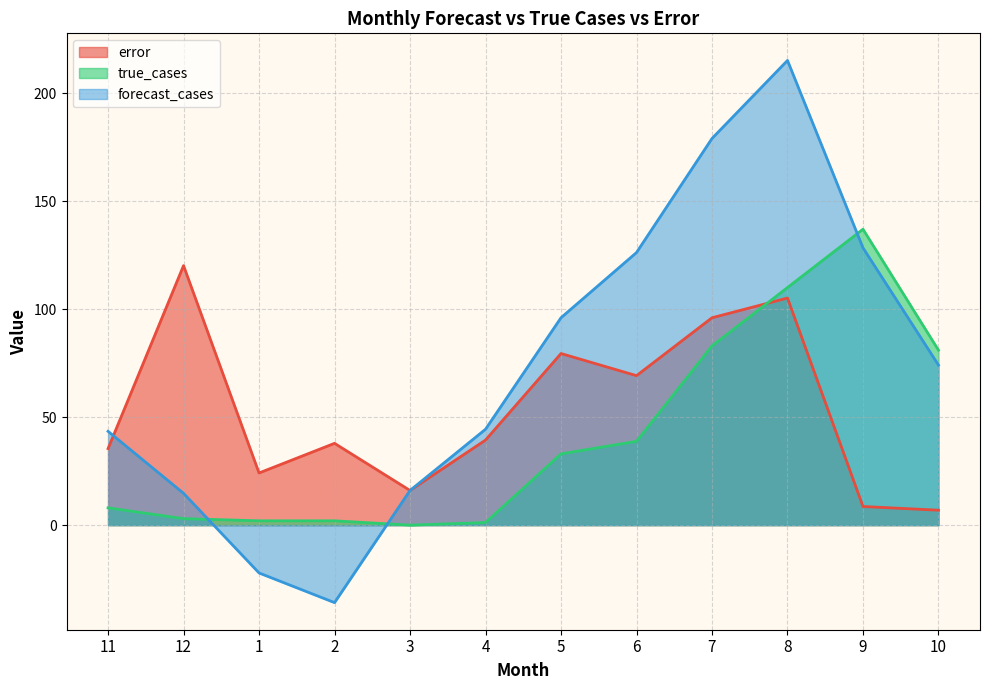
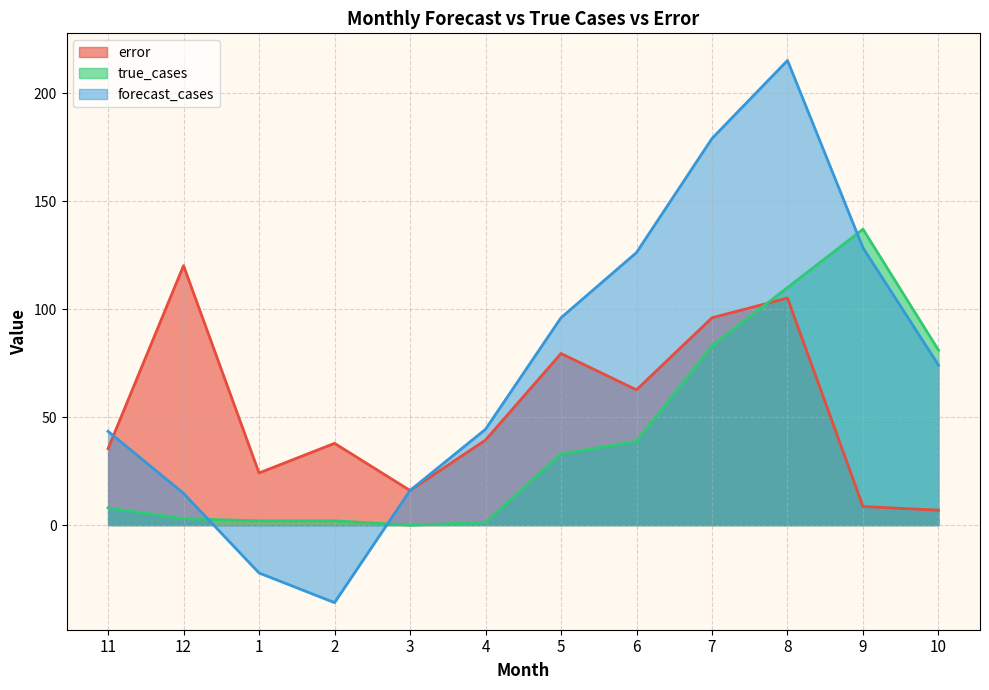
error, 6: 69 -> 63
